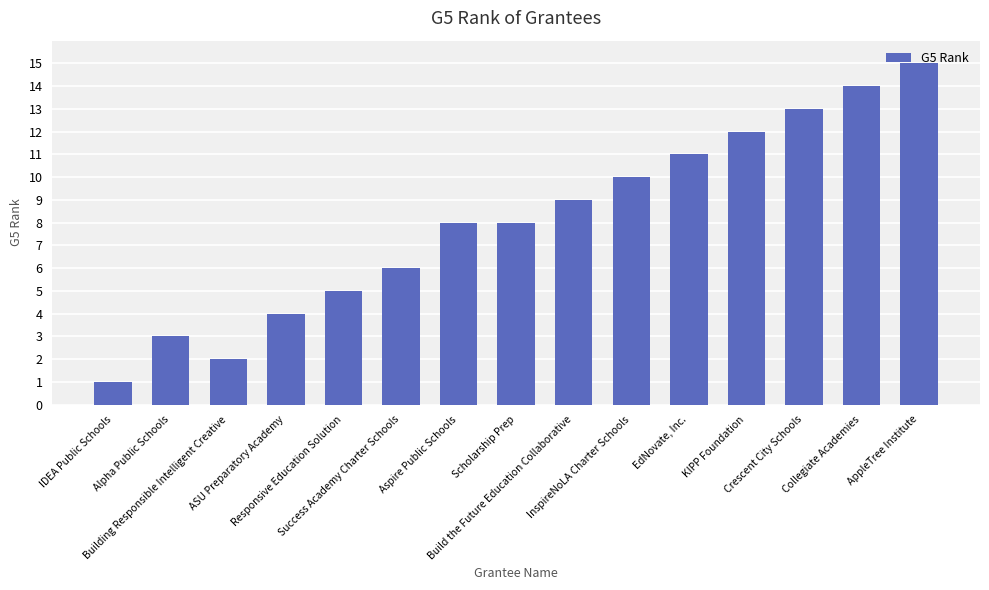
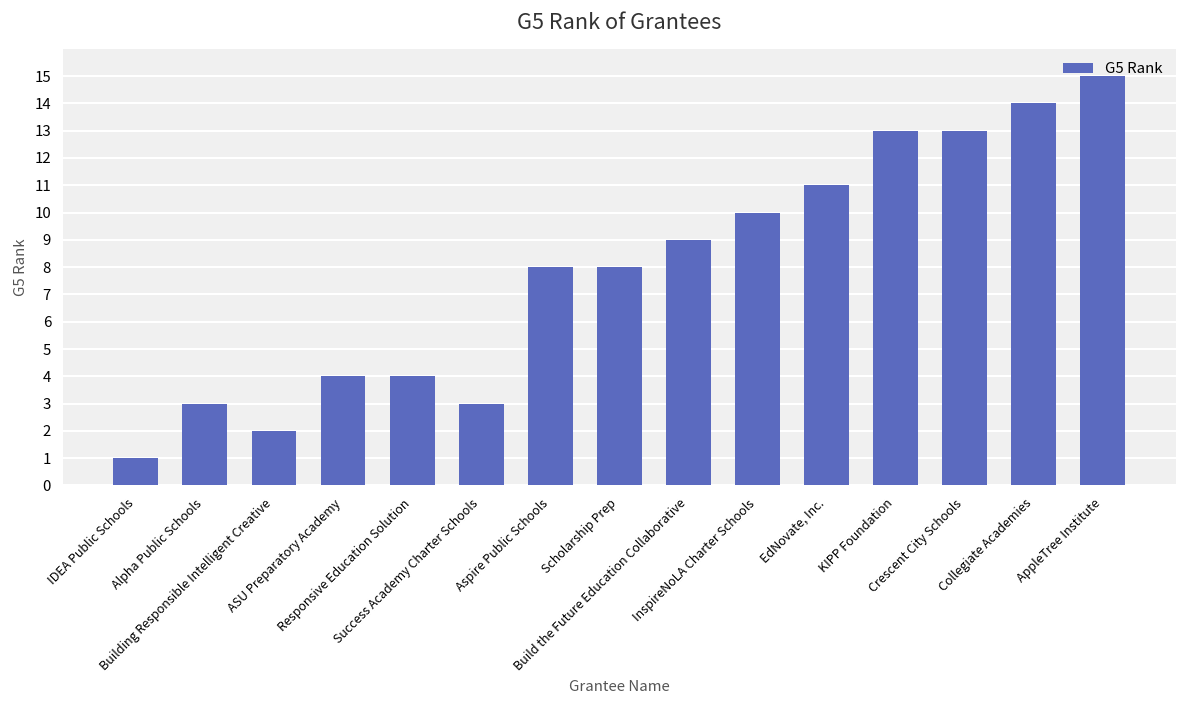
Responsive Education Solution: 5 -> 4
Success Academy Charter Schools: 6 -> 3
KIPP Foundation: 12 -> 13
